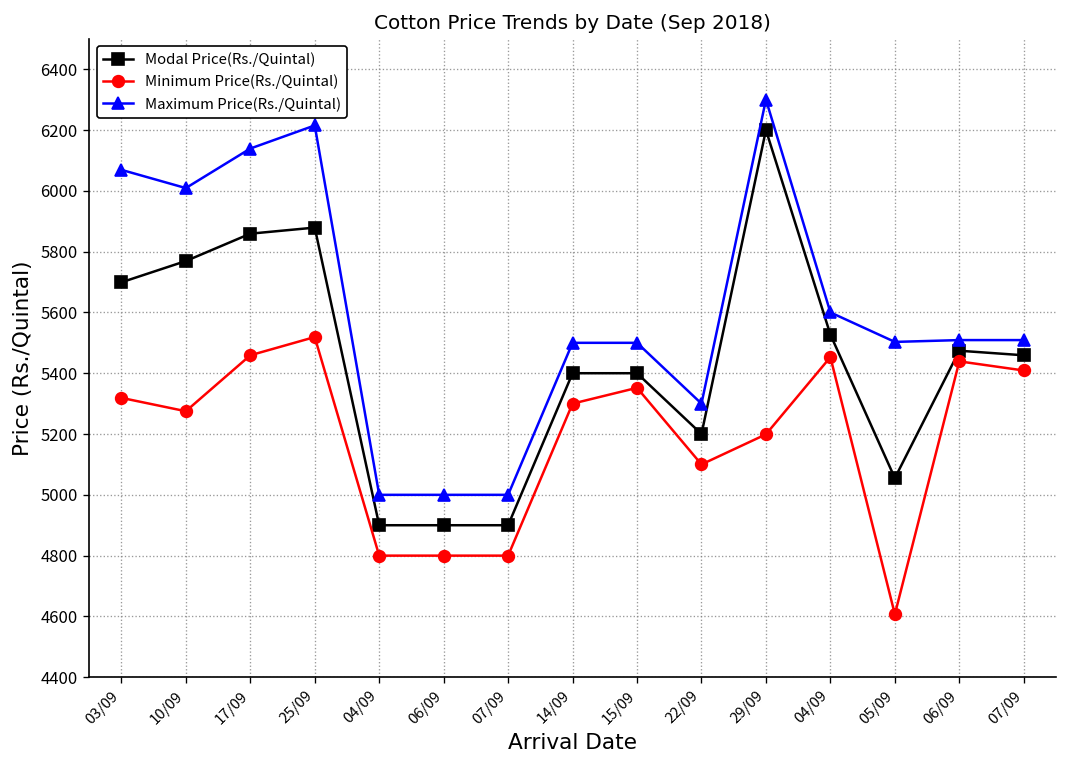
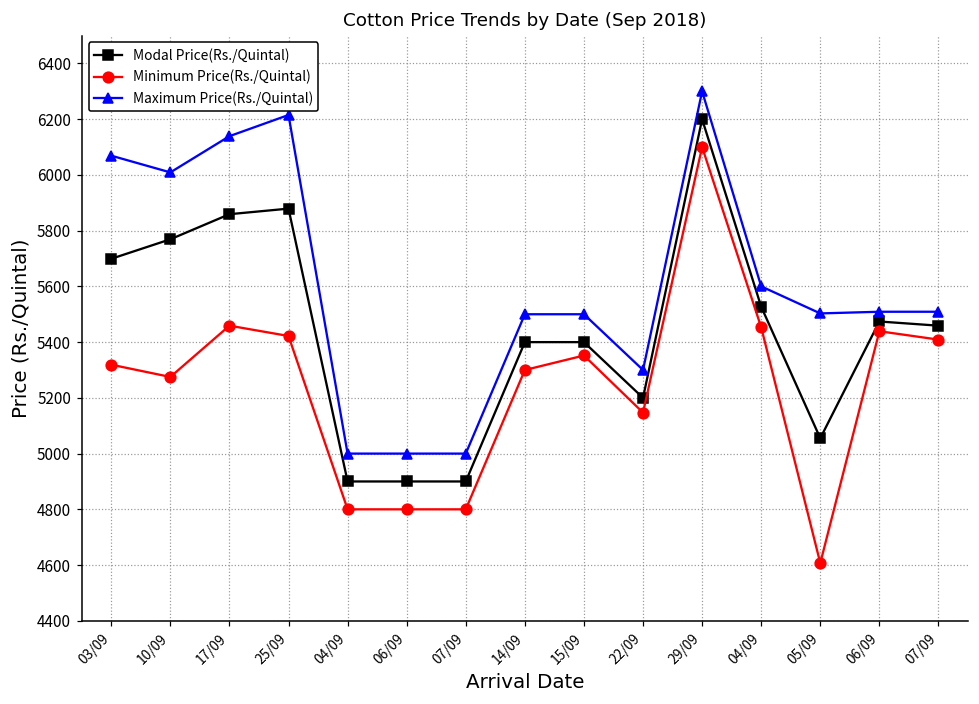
Minimum Price(Rs./Quintal), 25/09: 5520 -> 5420
Minimum Price(Rs./Quintal), 22/09: 5100 -> 5150
Minimum Price(Rs./Quintal), 29/09: 5200 -> 6100
